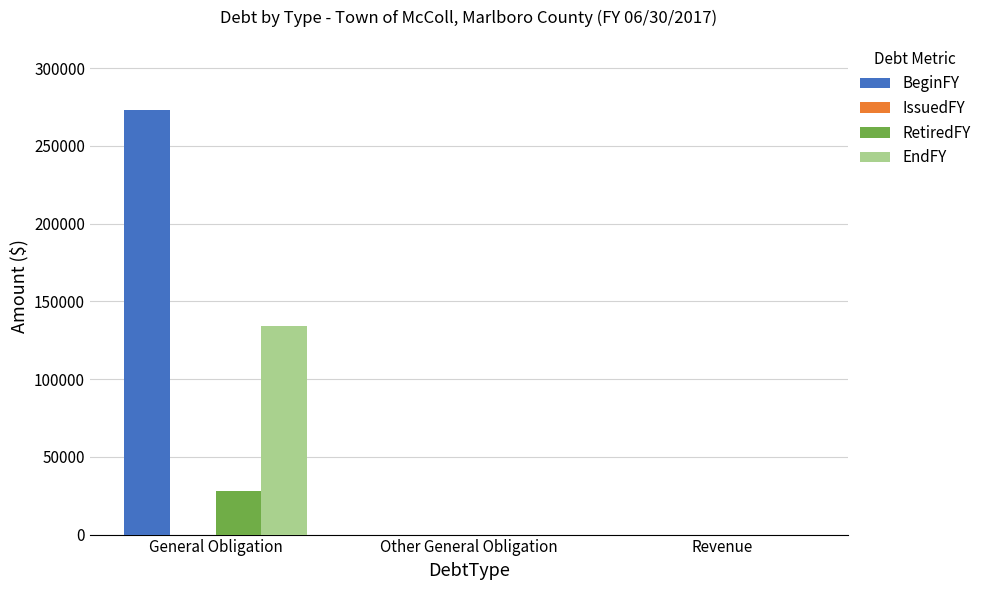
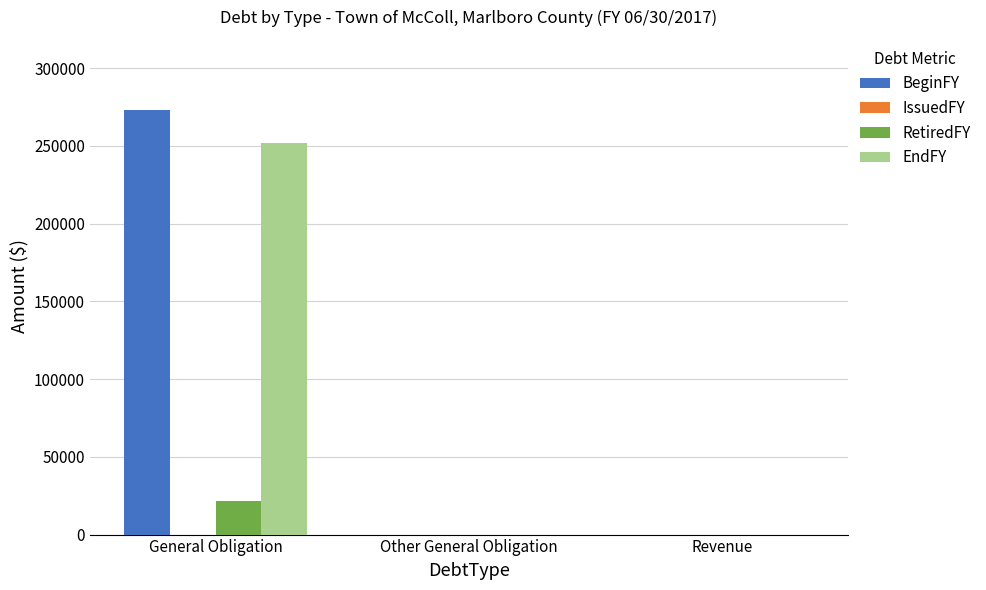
RetiredFY, General Obligation: 28000 -> 22000
EndFY, General Obligation: 134000 -> 252000
